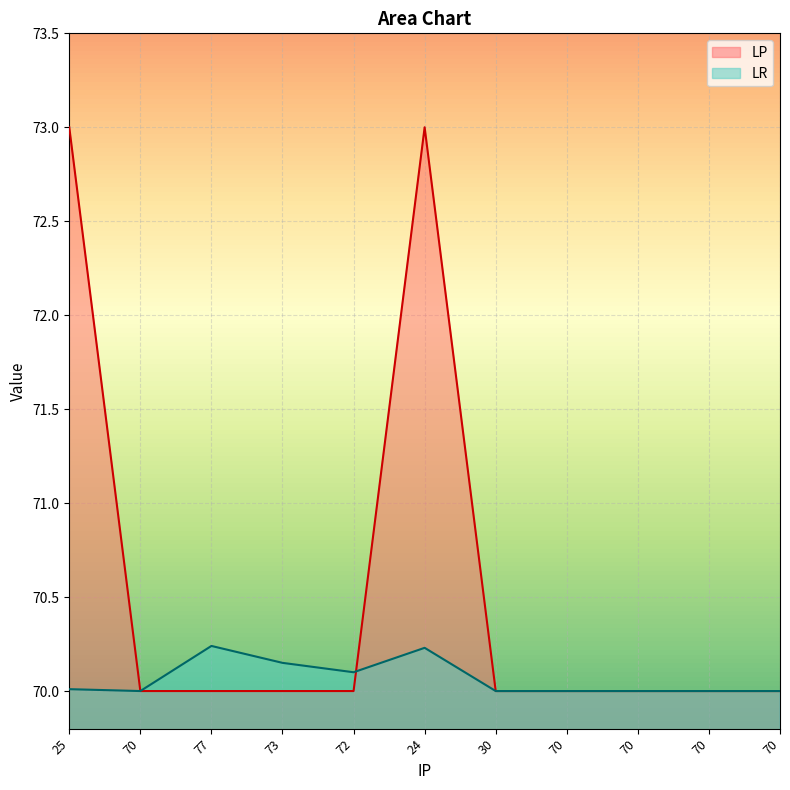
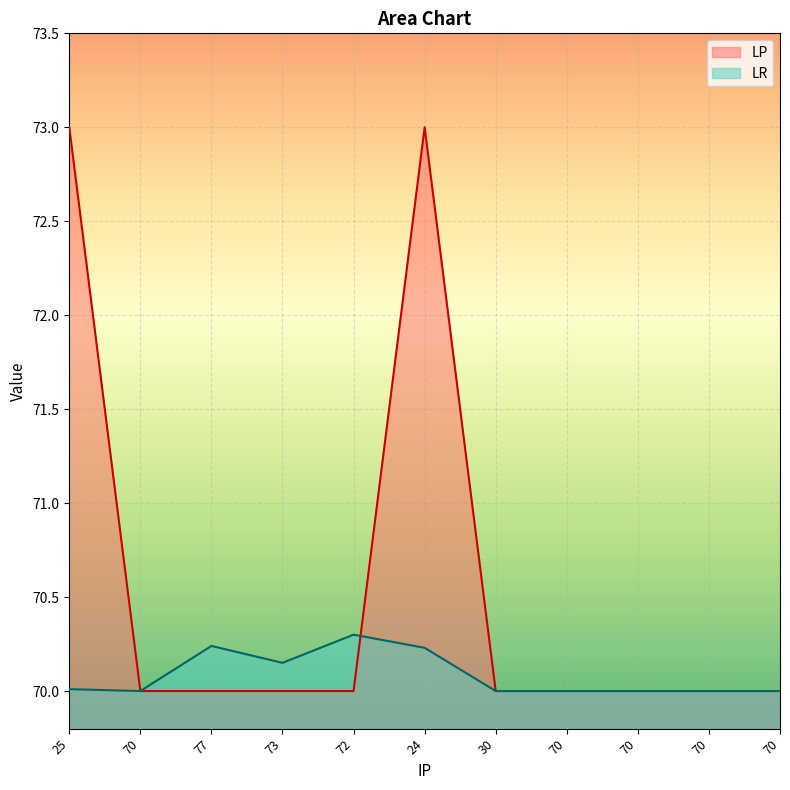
LR, 72: 70.1 -> 70.3
